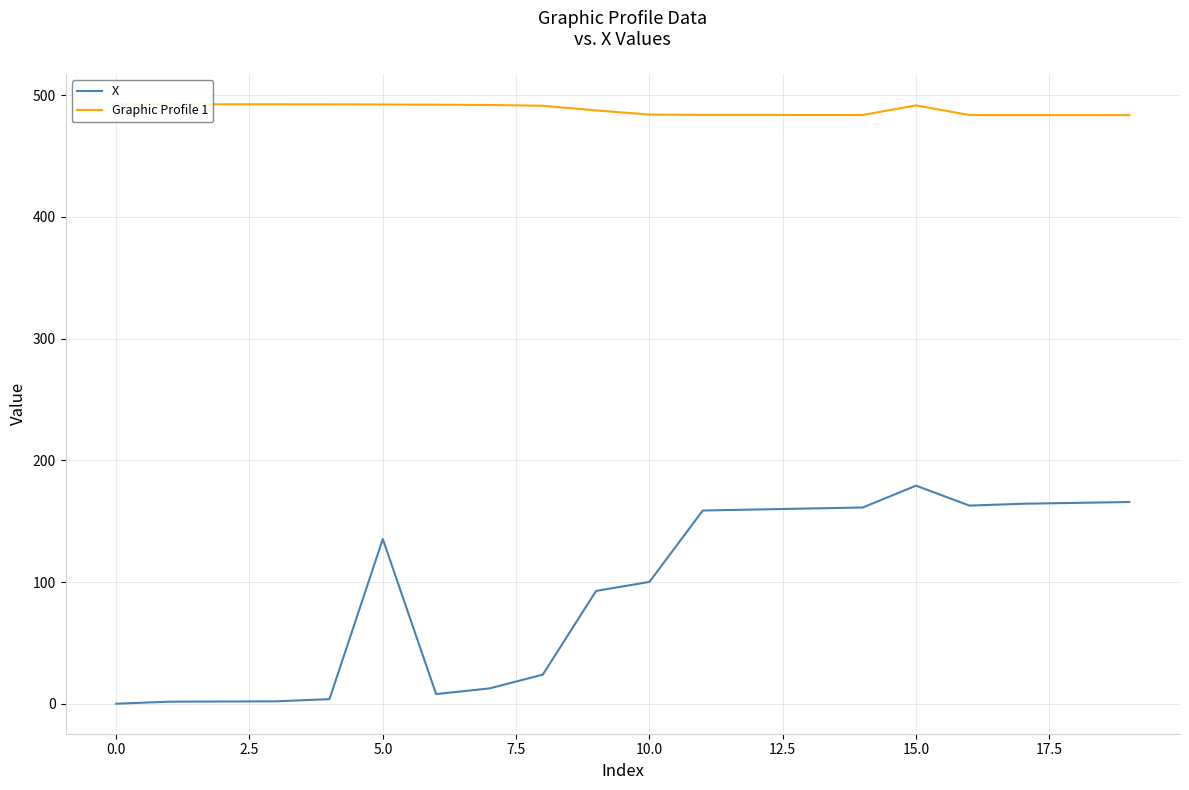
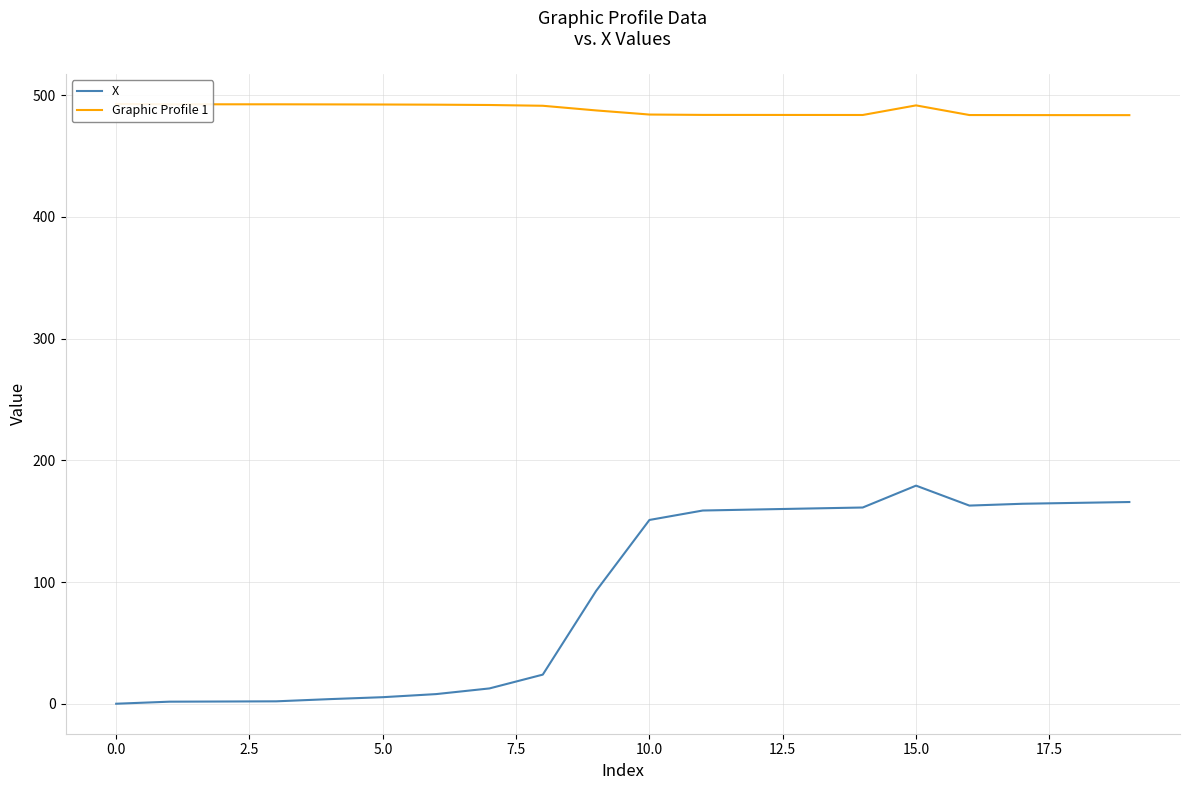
X, 5.0: 135 -> 5
X, 10.0: 100 -> 151
